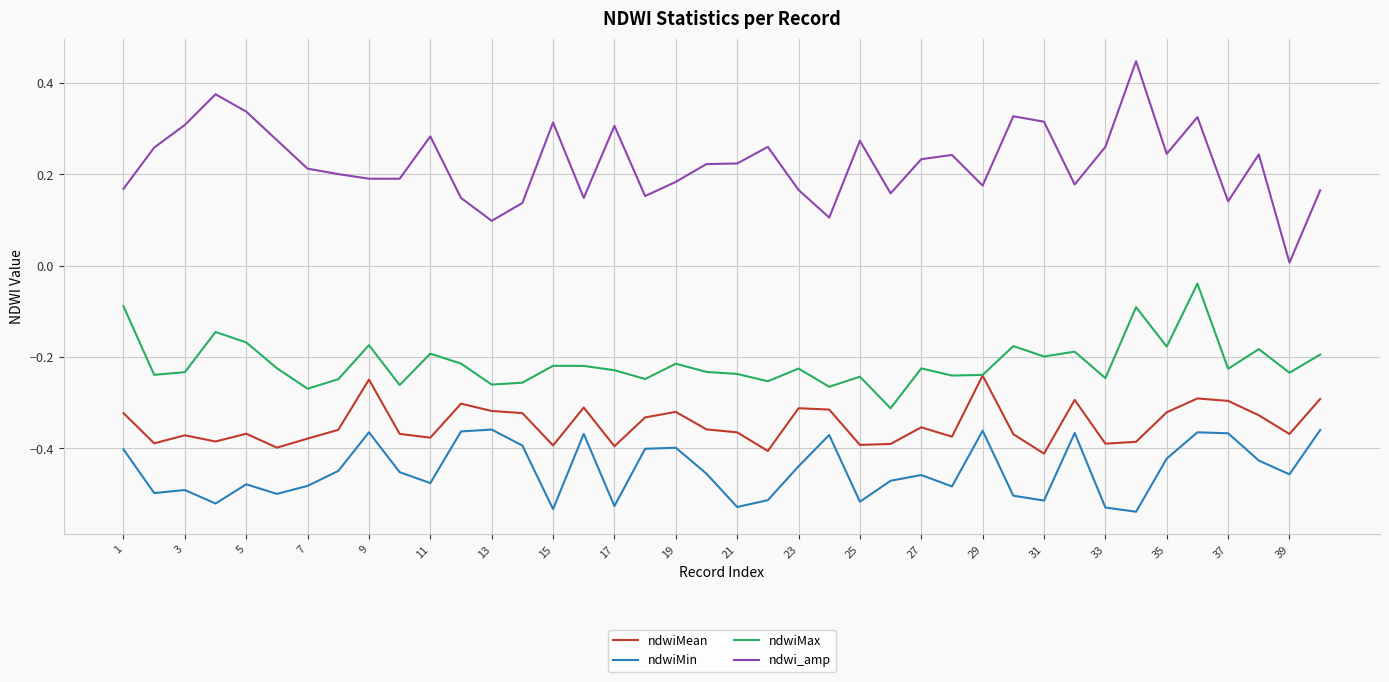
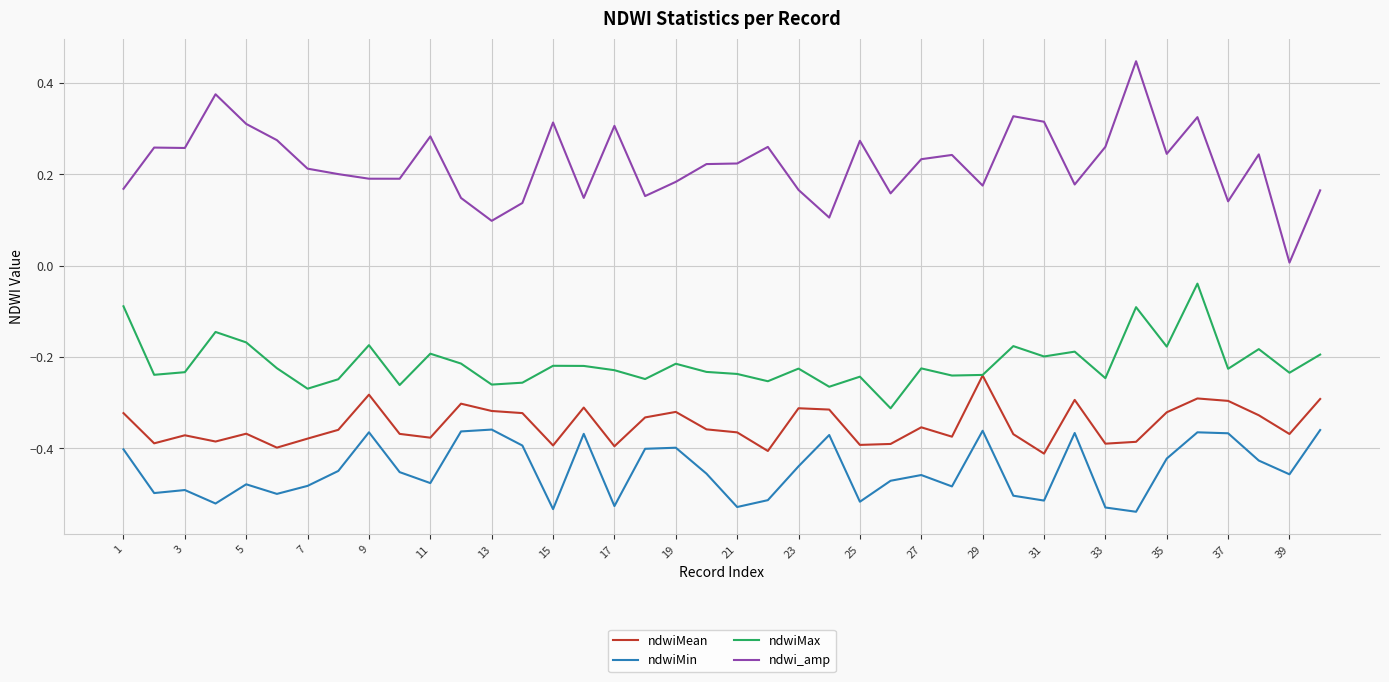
ndwi_amp, 3: 0.31 -> 0.26
ndwi_amp, 5: 0.34 -> 0.31
ndwiMean, 9: -0.25 -> -0.28
